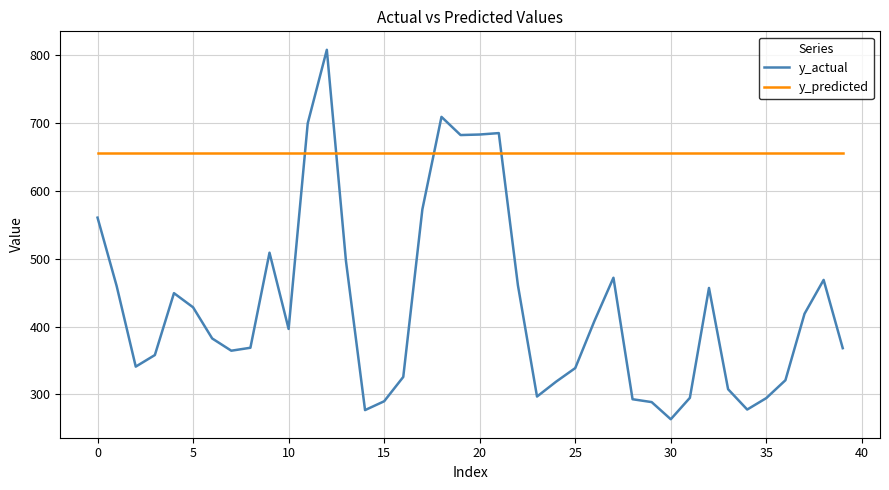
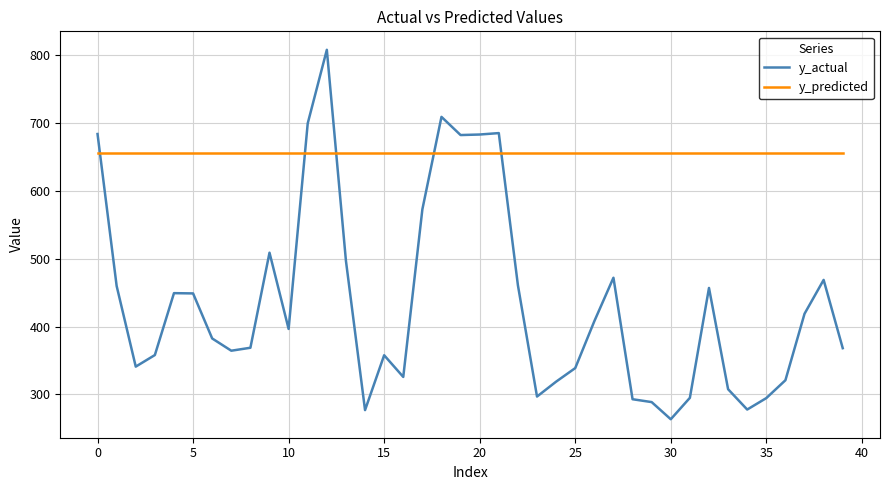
y_actual, 0: 560 -> 680
y_actual, 5: 430 -> 450
y_actual, 15: 290 -> 360
